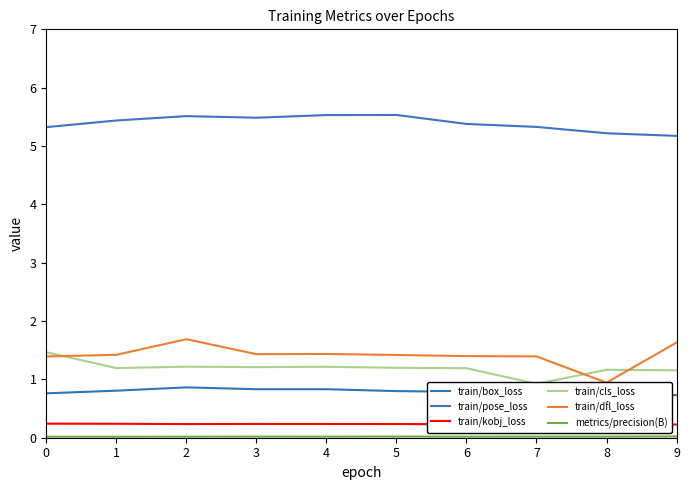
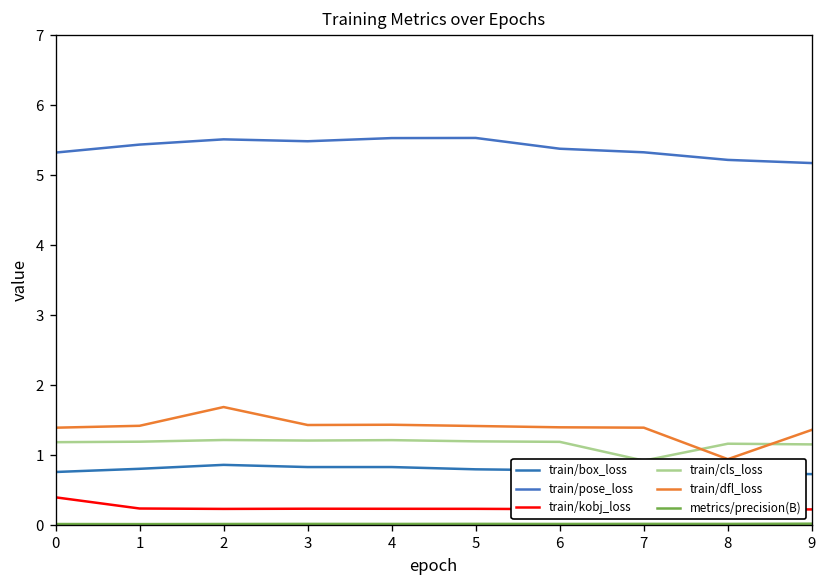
train/kobj_loss, 0: 0.2 -> 0.4
train/cls_loss, 0: 1.5 -> 1.2
train/dfl_loss, 9: 1.6 -> 1.4
